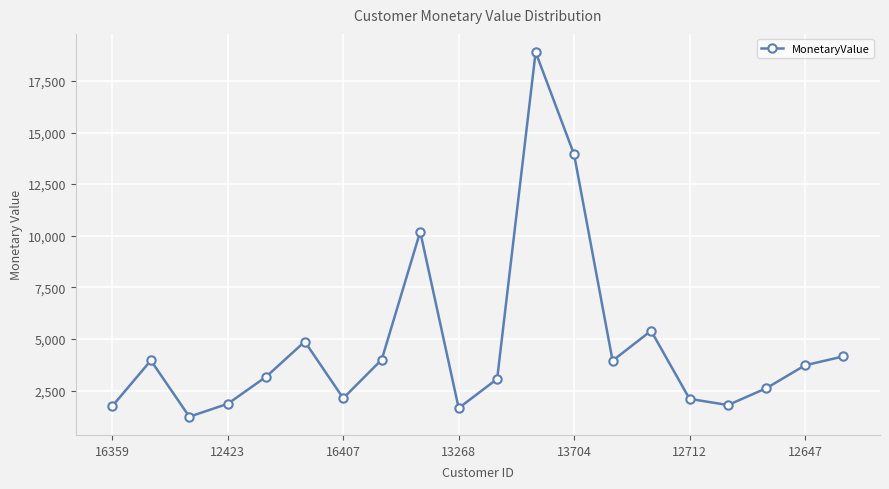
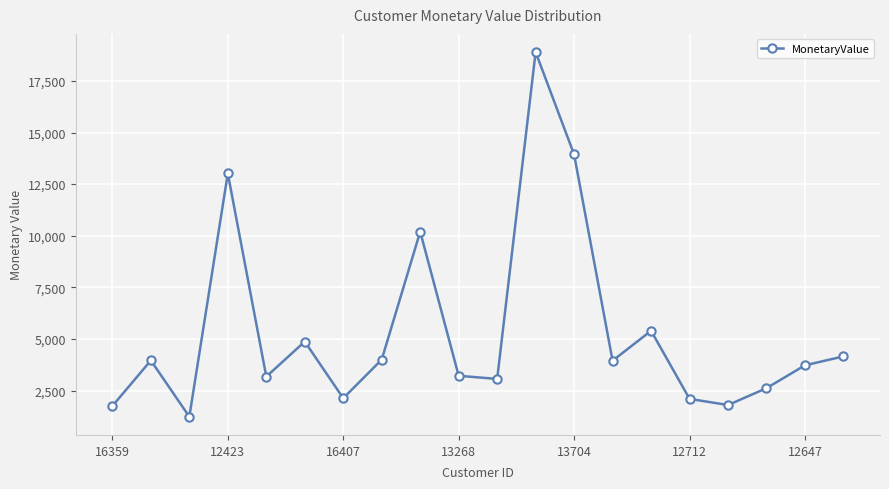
12423: 1,900 -> 13,000
13268: 1,700 -> 3,200
